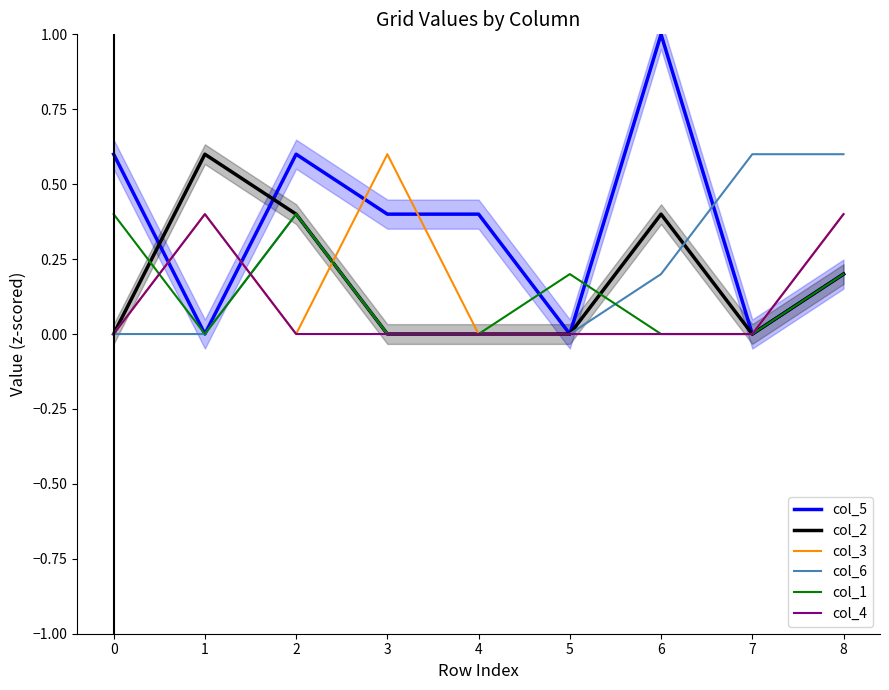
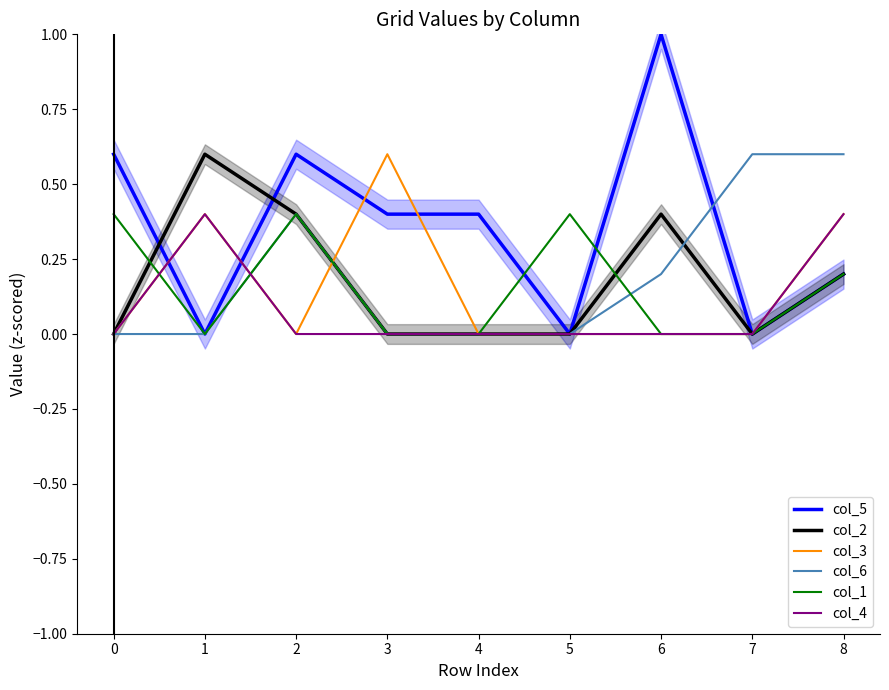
col_1, 5: 0.20 -> 0.40
